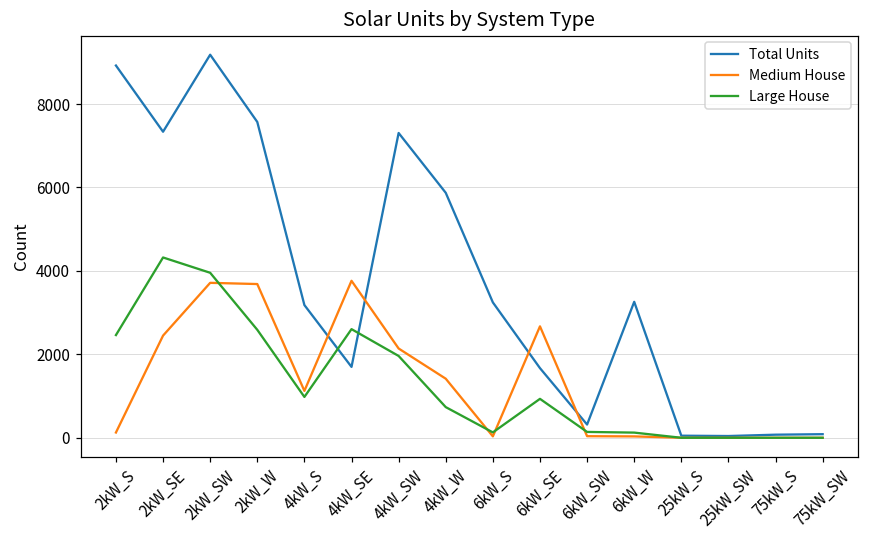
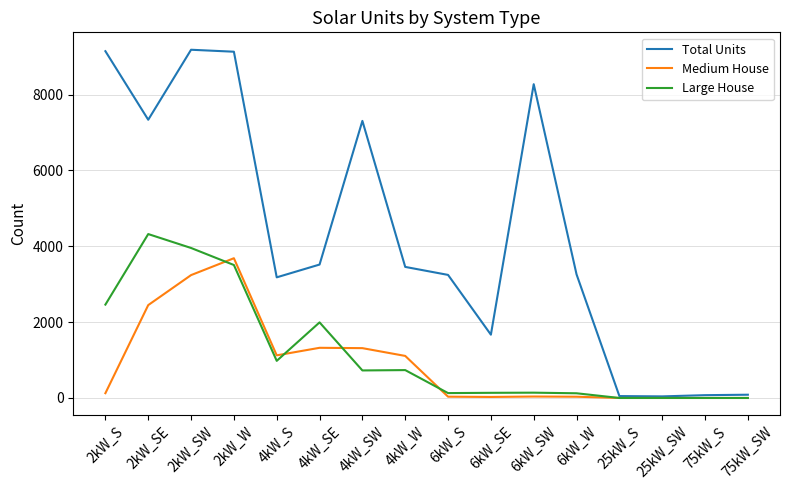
Total Units, 2kW_S: 8900 -> 9100
Medium House, 2kW_SW: 3700 -> 3200
Total Units, 2kW_W: 7600 -> 9100
Large House, 2kW_W: 2600 -> 3500
Total Units, 4kW_SE: 1700 -> 3500
Medium House, 4kW_SE: 3800 -> 1300
Large House, 4kW_SE: 2600 -> 2000
Medium House, 4kW_SW: 2100 -> 1300
Large House, 4kW_SW: 2000 -> 700
Total Units, 4kW_W: 5900 -> 3500
Medium House, 4kW_W: 1400 -> 1100
Medium House, 6kW_SE: 2700 -> 0
Large House, 6kW_SE: 900 -> 100
Total Units, 6kW_SW: 300 -> 8300
